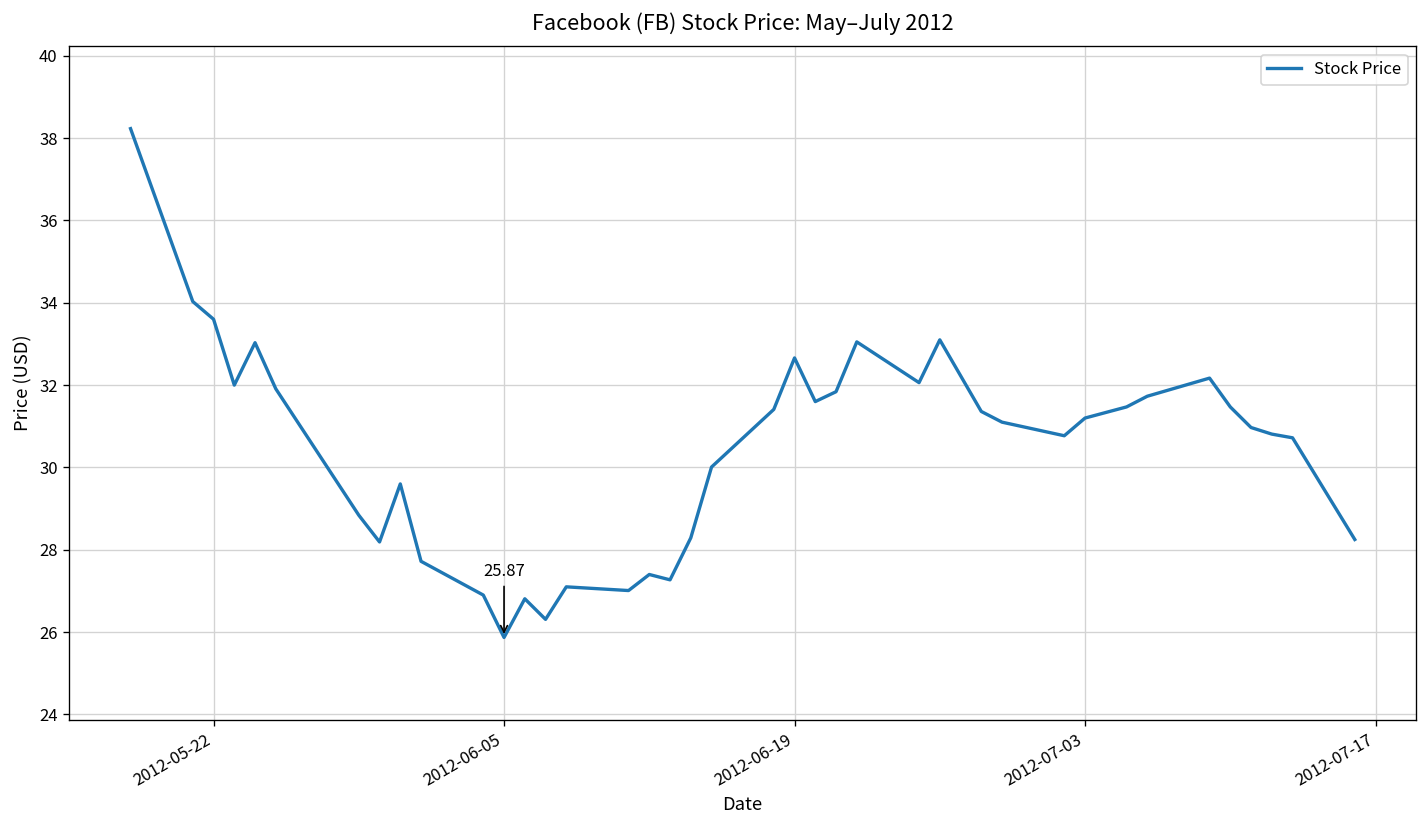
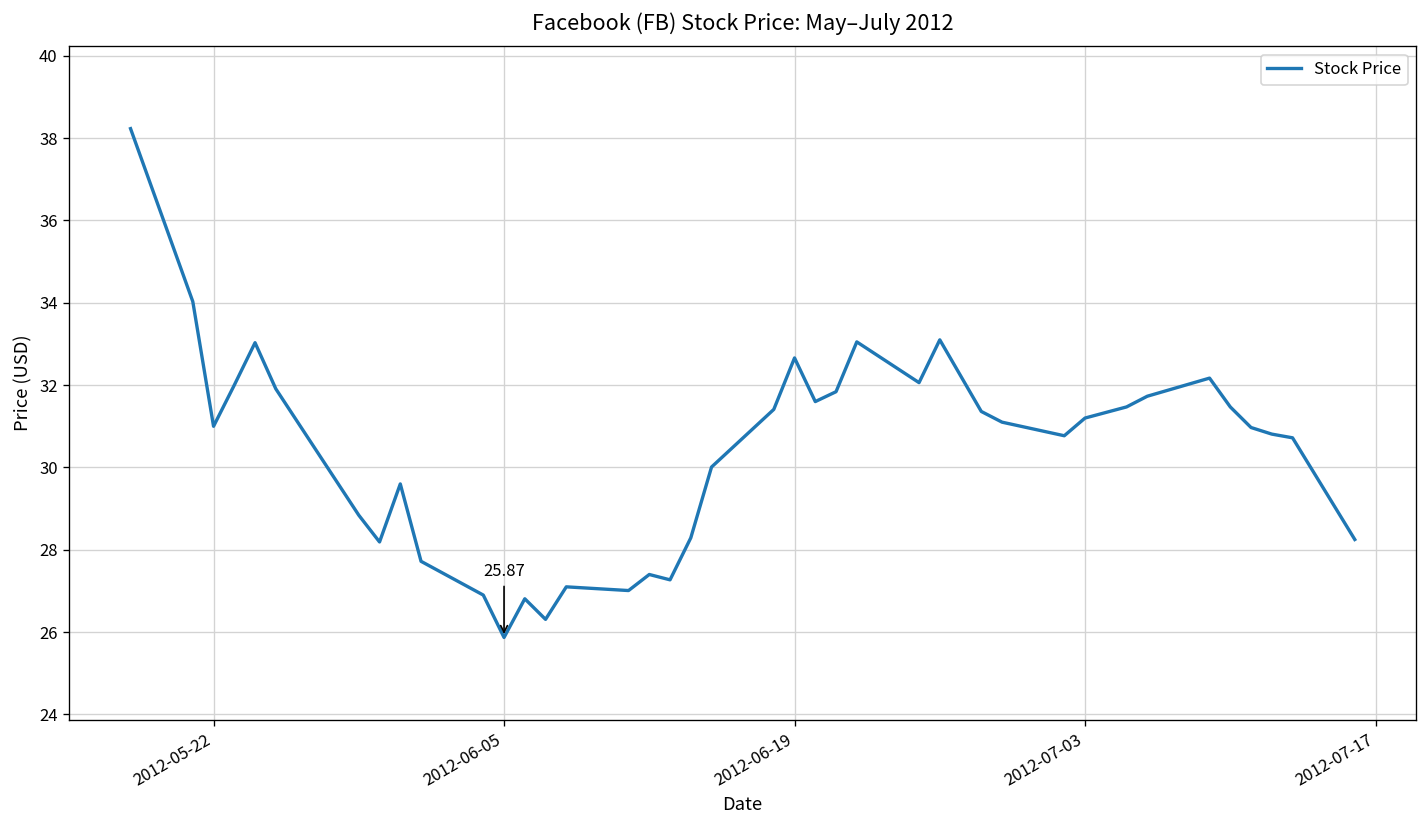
2012-05-22: 33.6 -> 31.0
